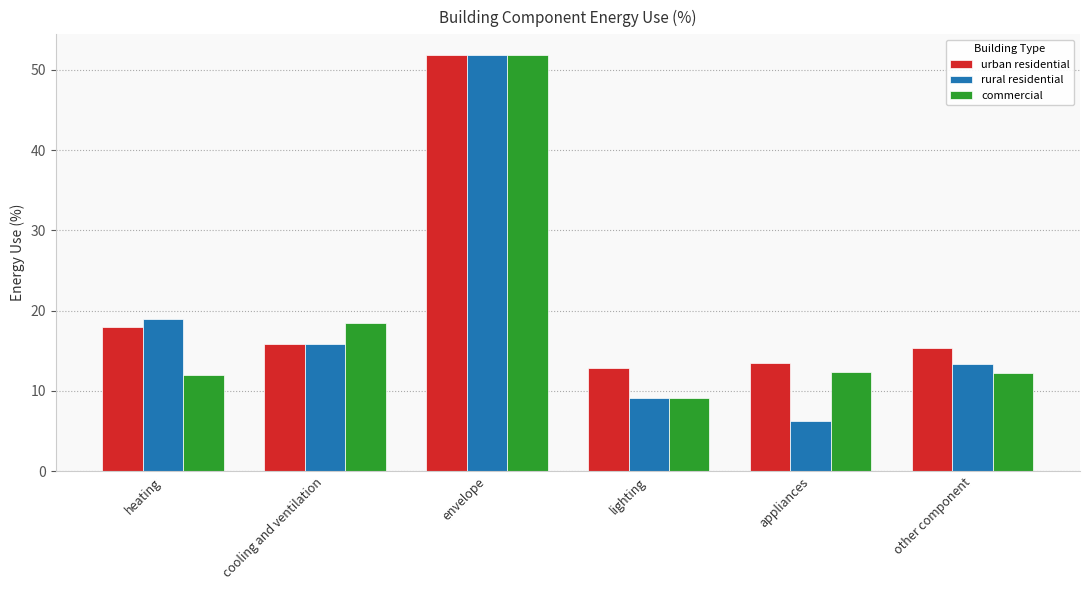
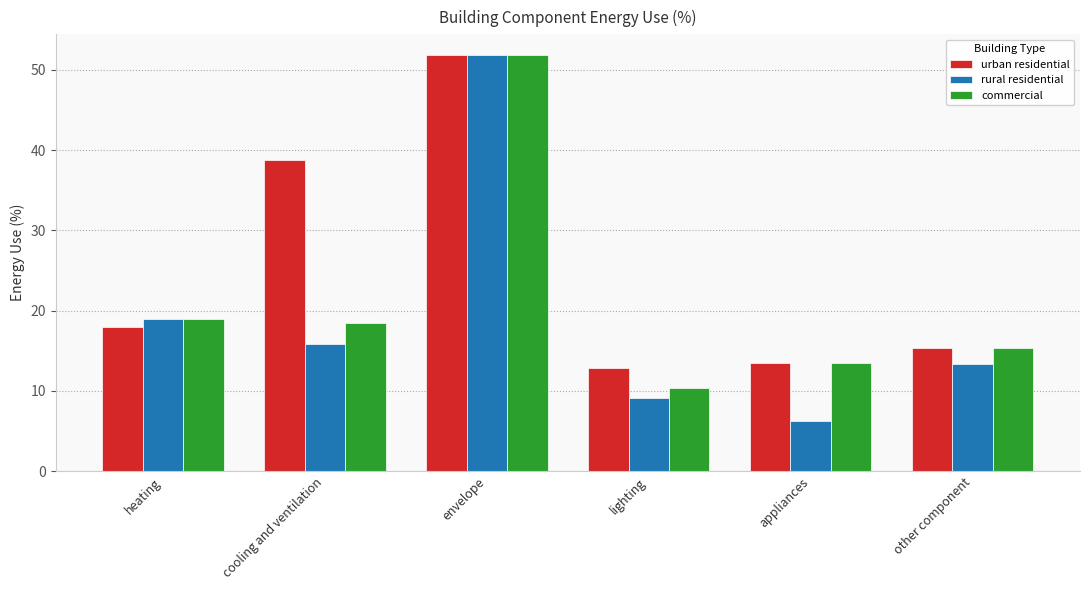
commercial, heating: 12 -> 19
urban residential, cooling and ventilation: 16 -> 39
commercial, lighting: 9 -> 10
commercial, appliances: 12 -> 14
commercial, other component: 12 -> 15
